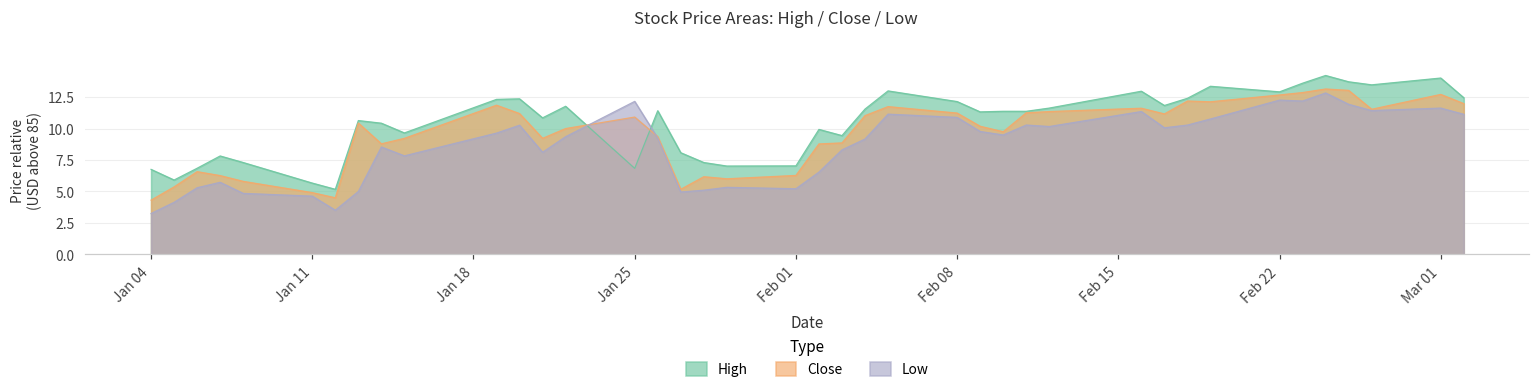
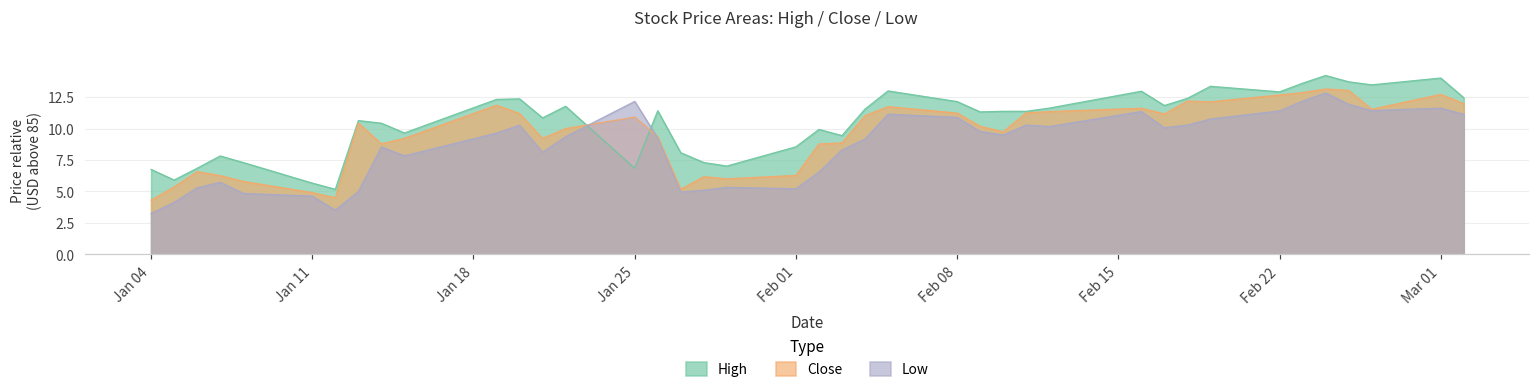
High, Feb 01: 7.0 -> 8.6
Low, Feb 22: 12.3 -> 11.4
